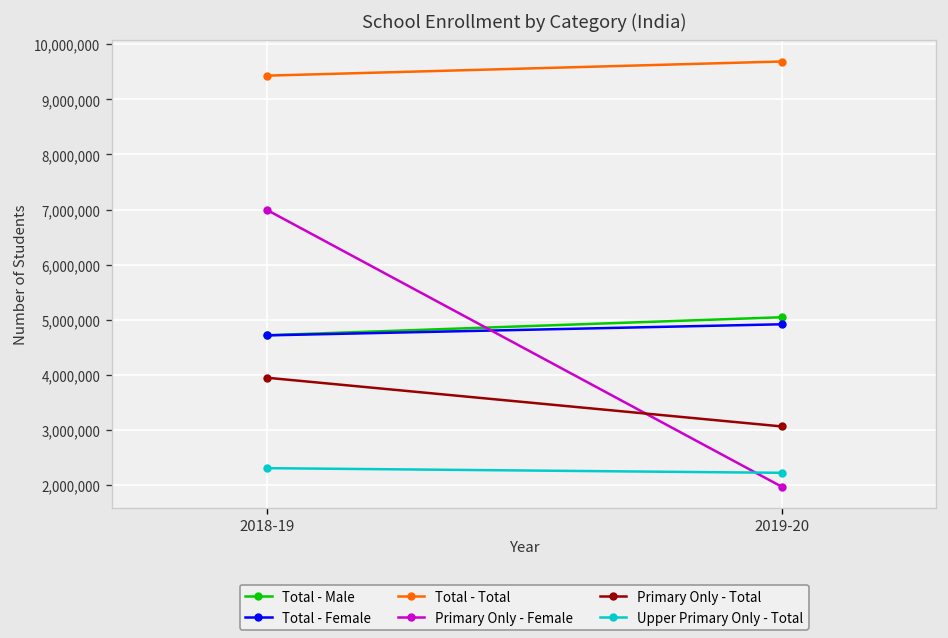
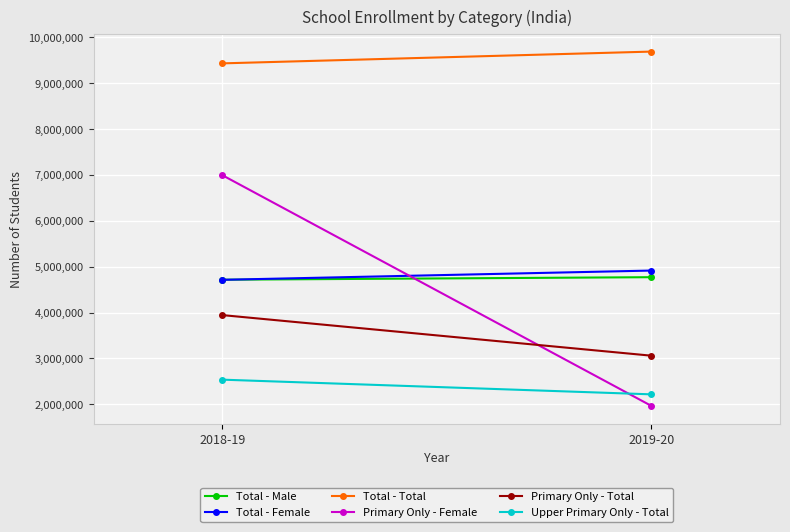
Upper Primary Only - Total, 2018-19: 2,300,000 -> 2,500,000
Total - Male, 2019-20: 5,000,000 -> 4,800,000
